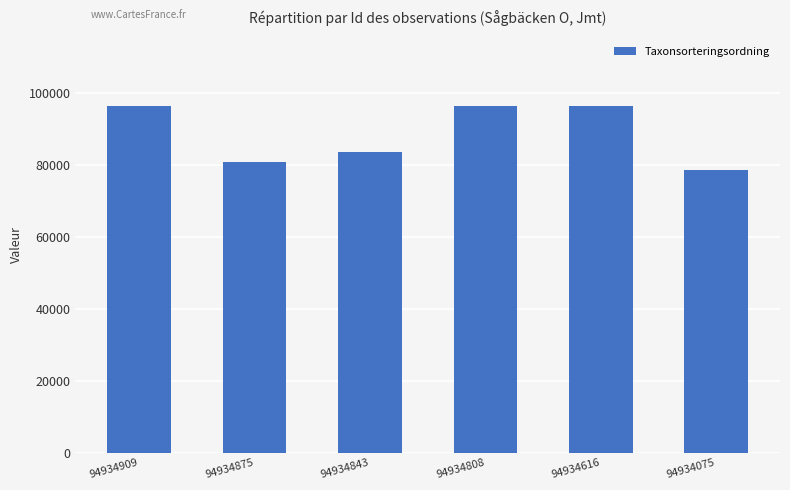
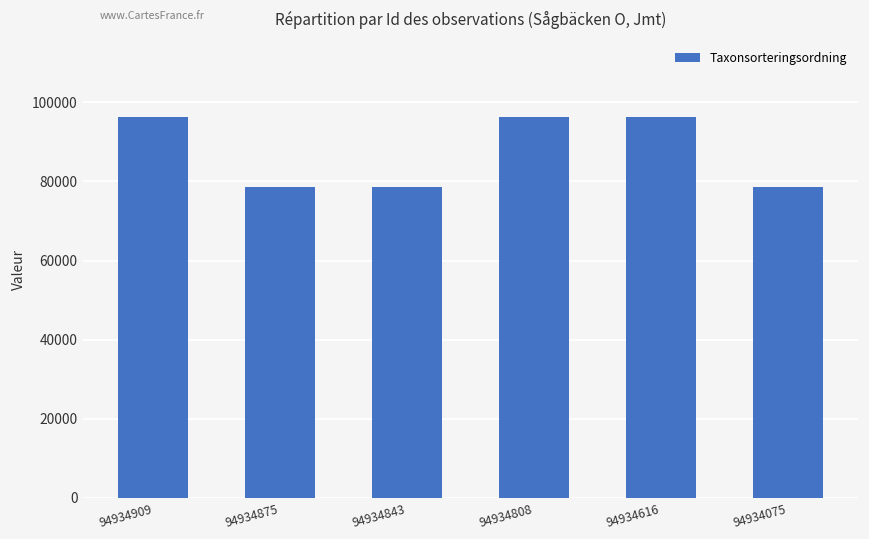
94934875: 81000 -> 79000
94934843: 84000 -> 79000
